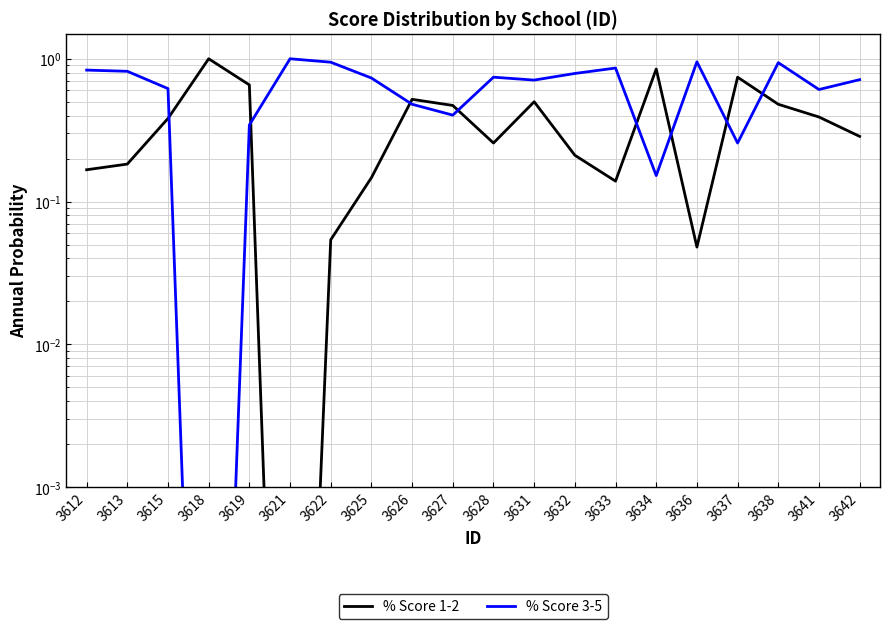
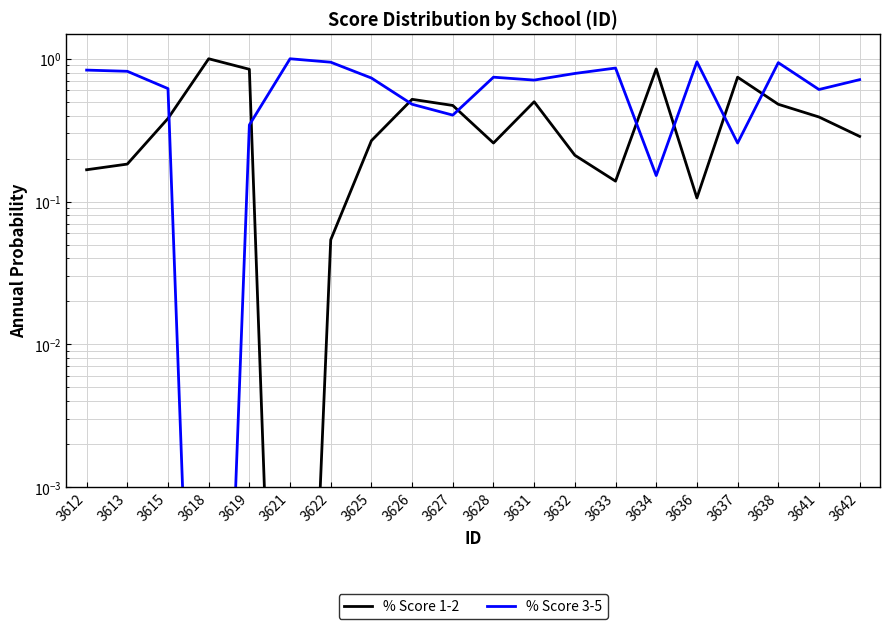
% Score 1-2, 3619: 0.7 -> 0.8
% Score 1-2, 3625: 0.15 -> 0.27
% Score 1-2, 3636: 0.048 -> 0.11
